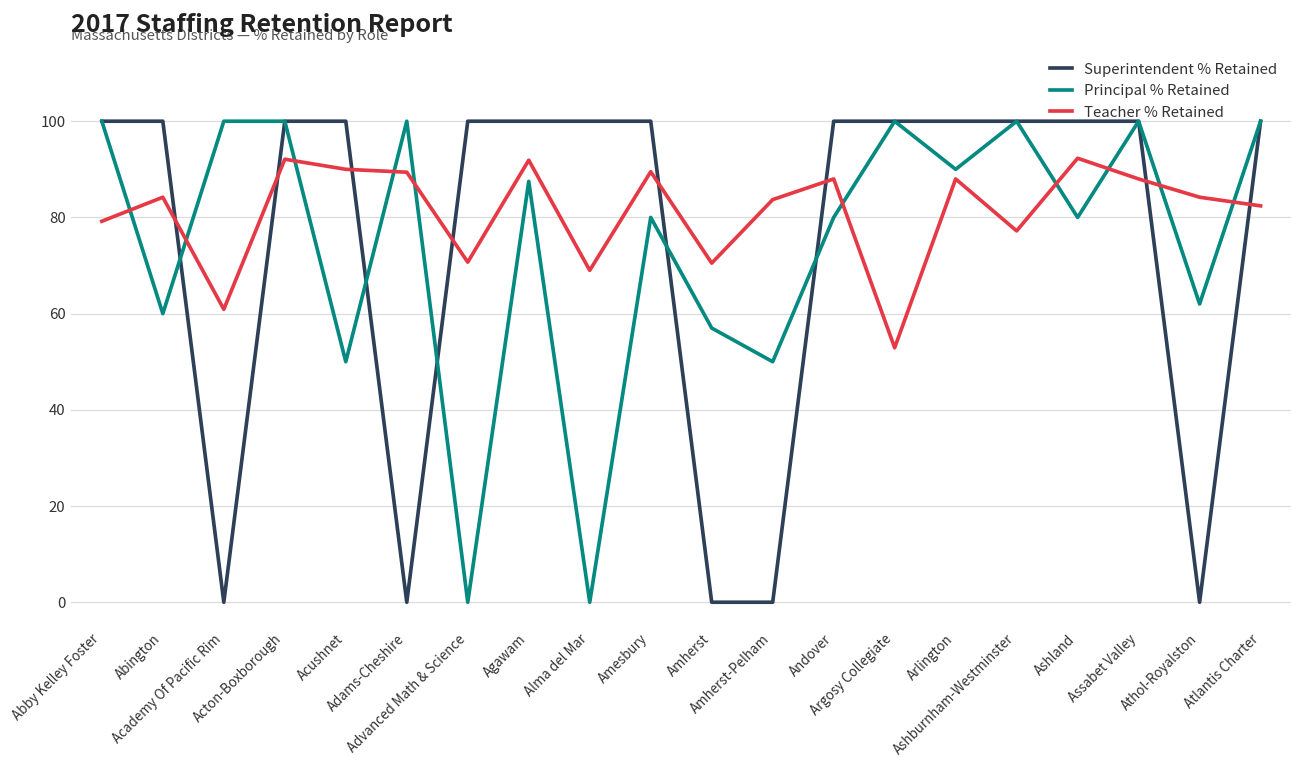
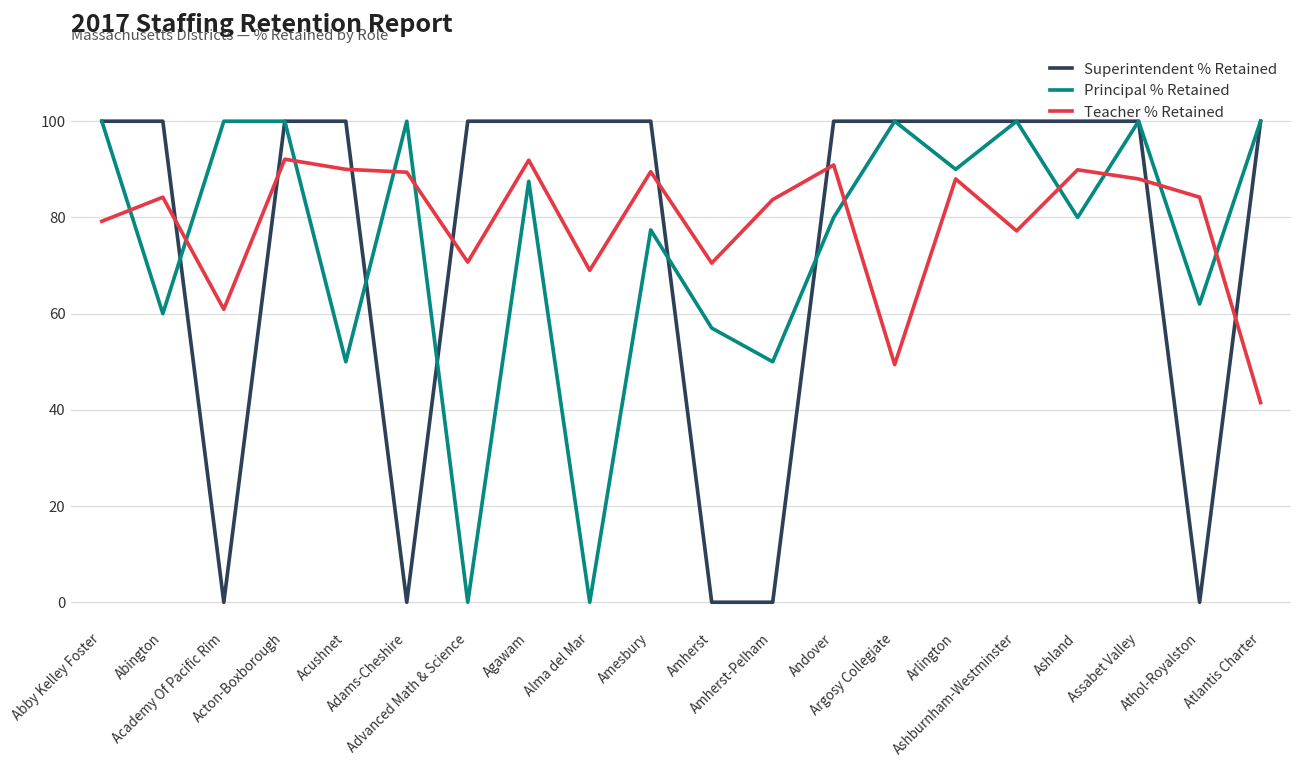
Principal % Retained, Amesbury: 80 -> 77
Teacher % Retained, Andover: 88 -> 91
Teacher % Retained, Argosy Collegiate: 53 -> 49
Teacher % Retained, Ashland: 92 -> 90
Teacher % Retained, Atlantis Charter: 82 -> 42
